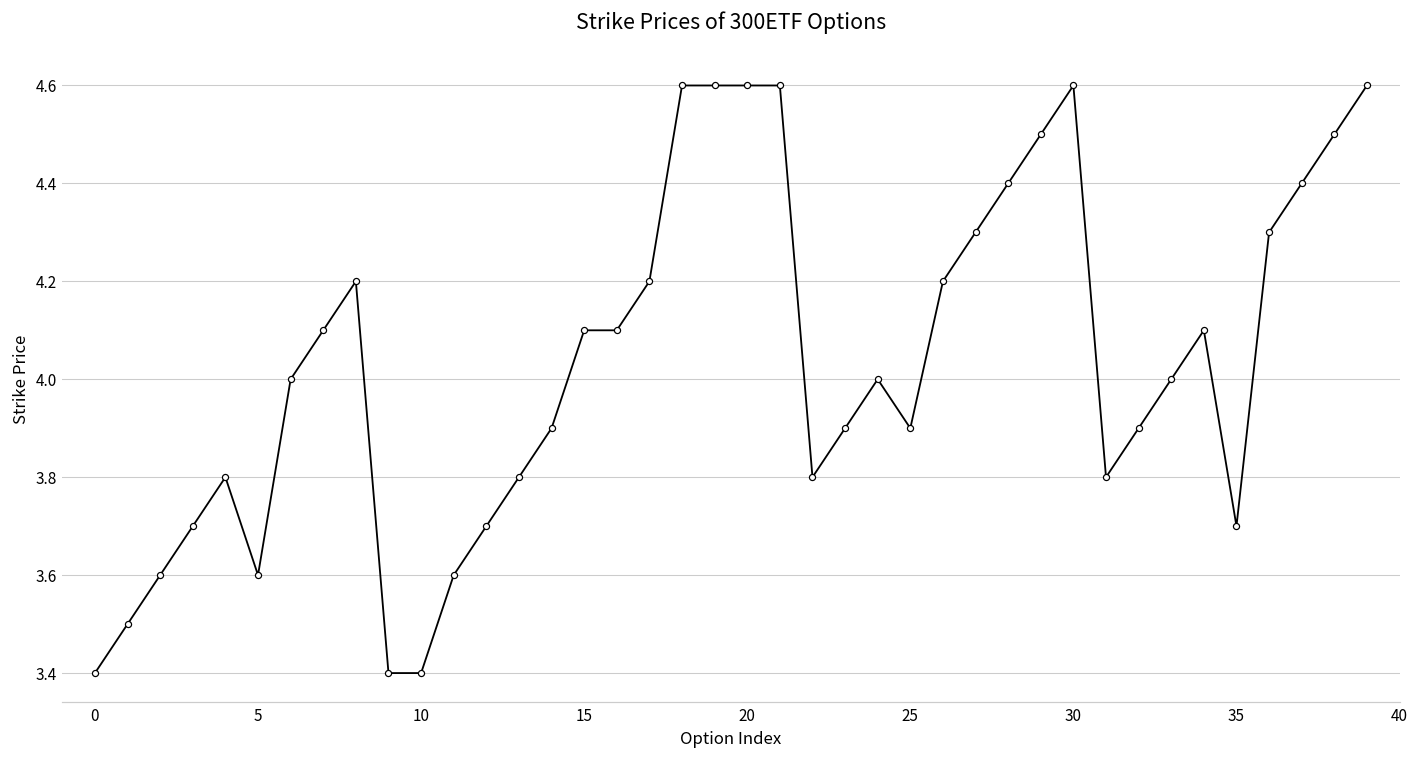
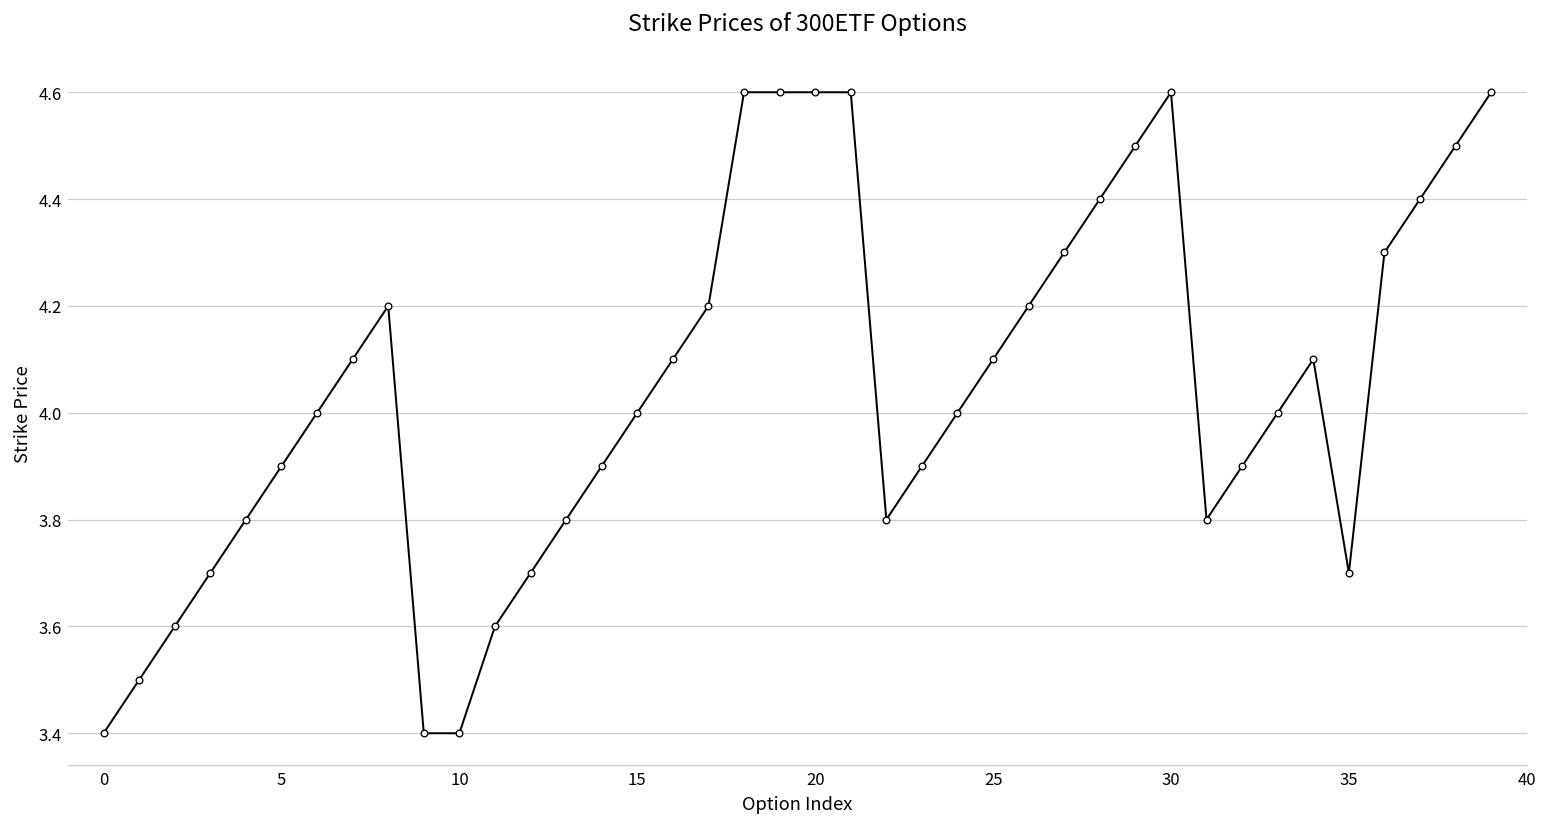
5: 3.6 -> 3.9
15: 4.1 -> 4.0
25: 3.9 -> 4.1
